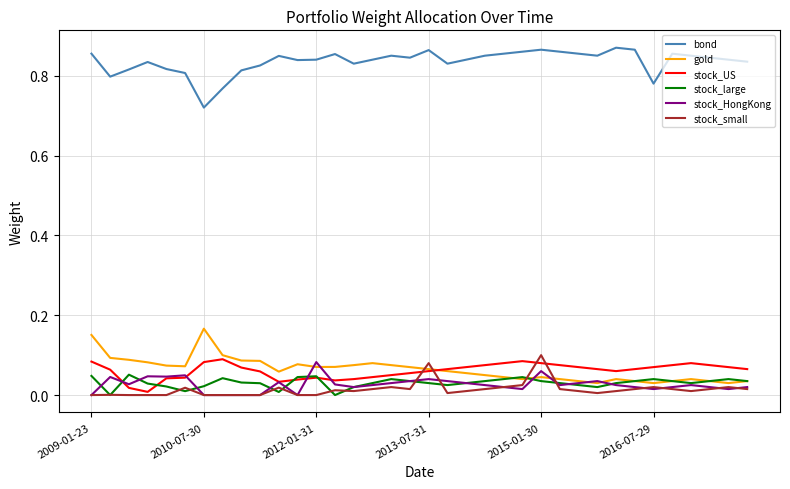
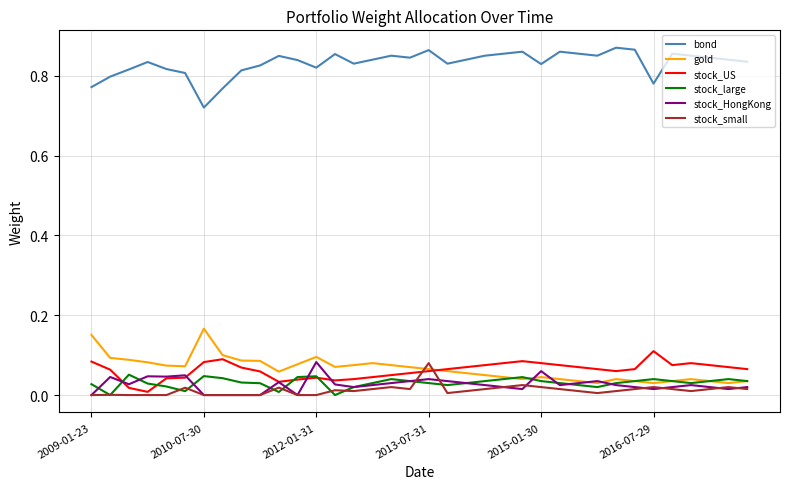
bond, 2009-01-23: 0.86 -> 0.77
stock_large, 2009-01-23: 0.05 -> 0.03
stock_large, 2010-07-30: 0.02 -> 0.05
bond, 2012-01-31: 0.84 -> 0.82
gold, 2012-01-31: 0.07 -> 0.10
bond, 2015-01-30: 0.87 -> 0.83
stock_small, 2015-01-30: 0.10 -> 0.02
stock_US, 2016-07-29: 0.07 -> 0.11
